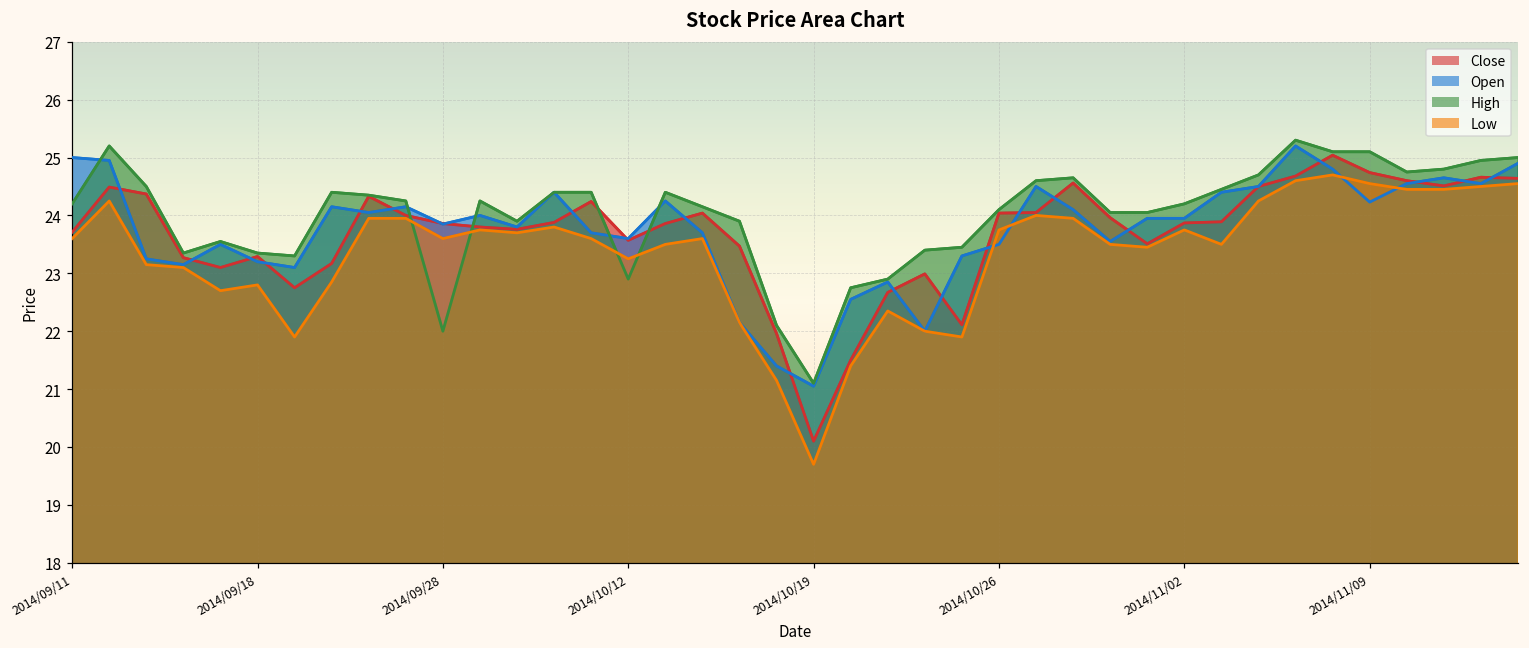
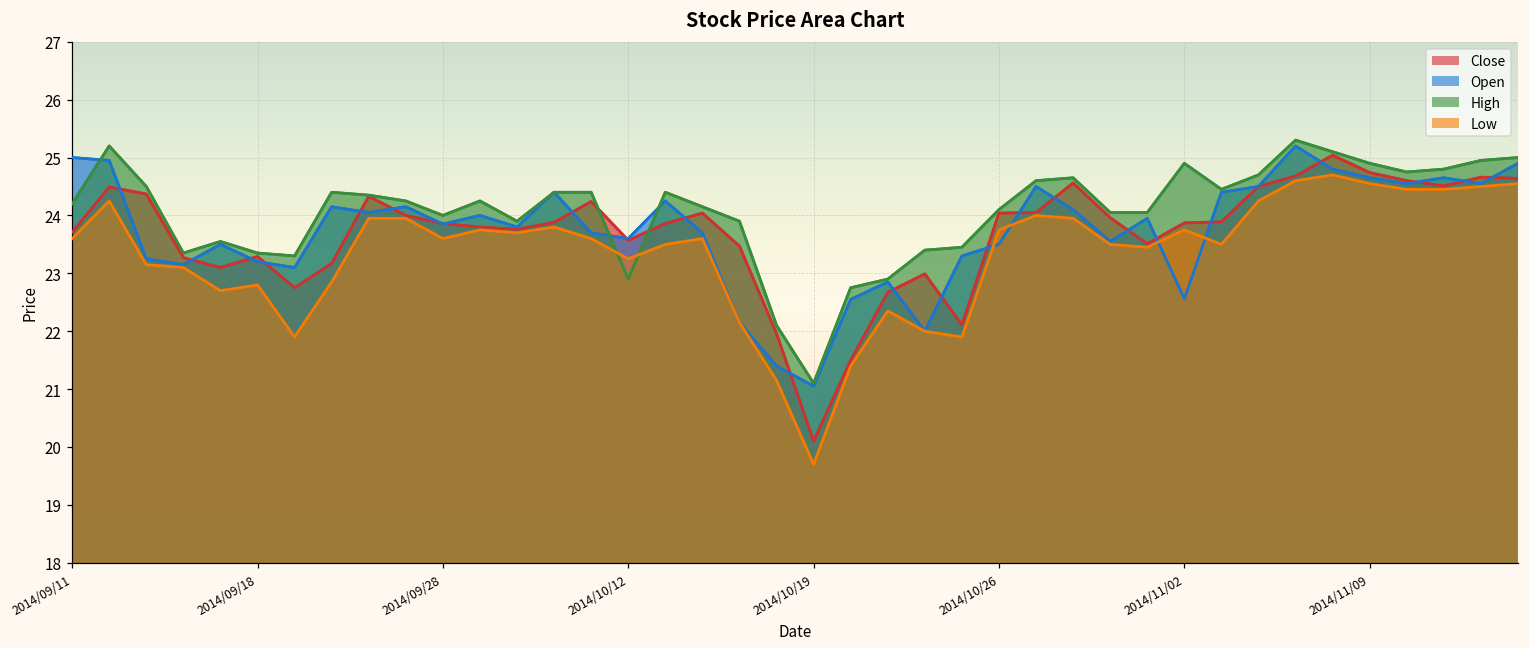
High, 2014/09/28: 22 -> 24
Open, 2014/11/02: 24.0 -> 22.6
High, 2014/11/02: 24.2 -> 24.9
Open, 2014/11/09: 24.2 -> 24.7
High, 2014/11/09: 25.1 -> 24.9
